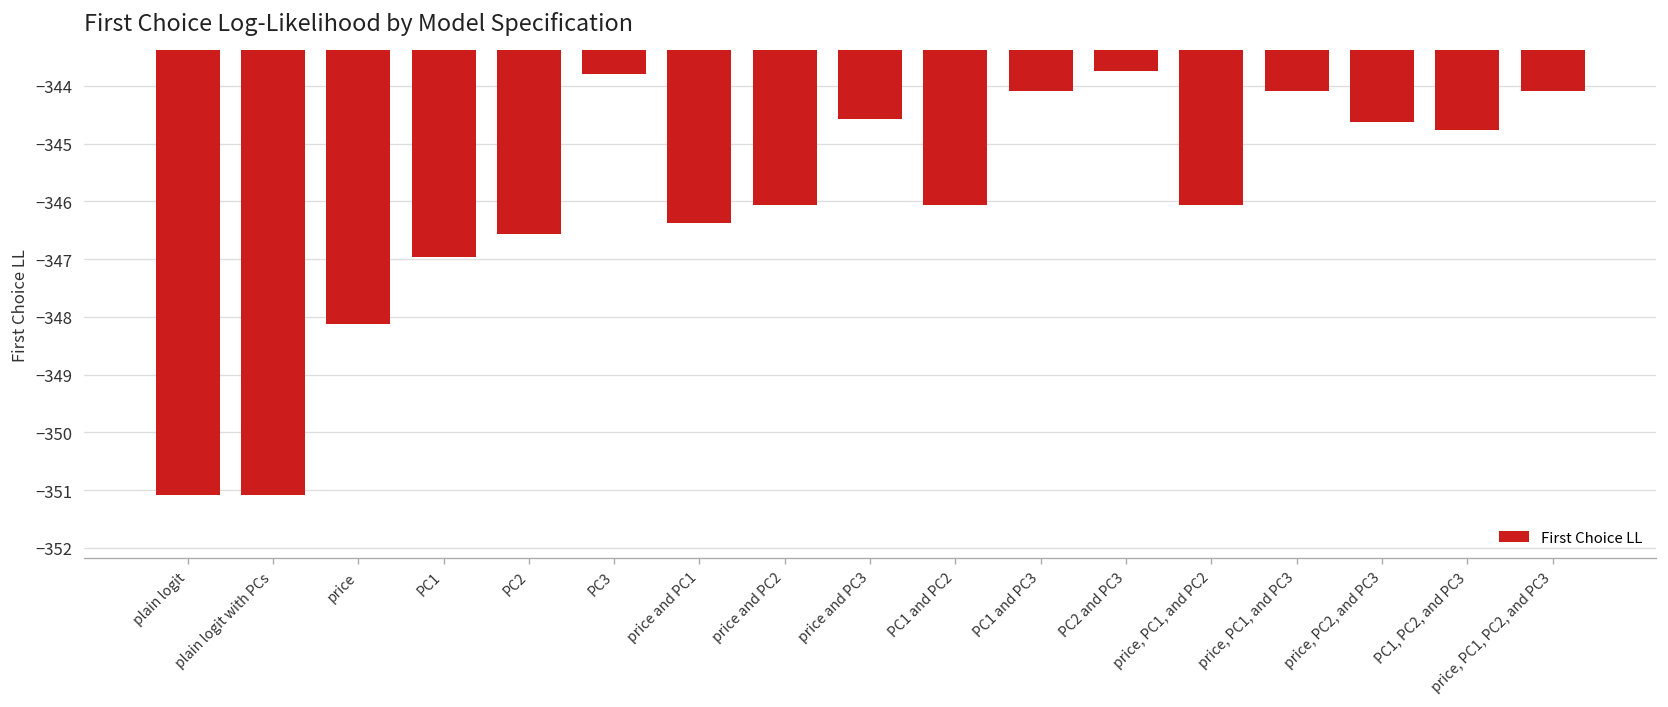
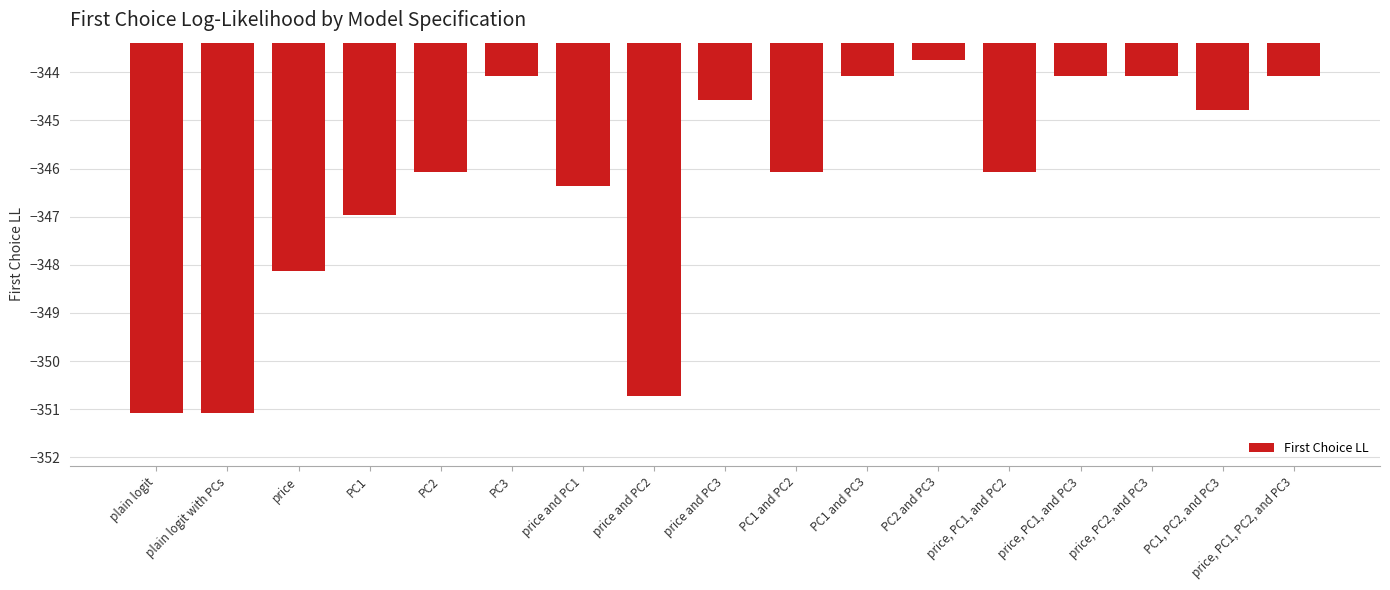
PC2: -346.6 -> -346.1
PC3: -343.8 -> -344.1
price and PC2: -346.1 -> -350.7
price, PC2, and PC3: -344.6 -> -344.1
